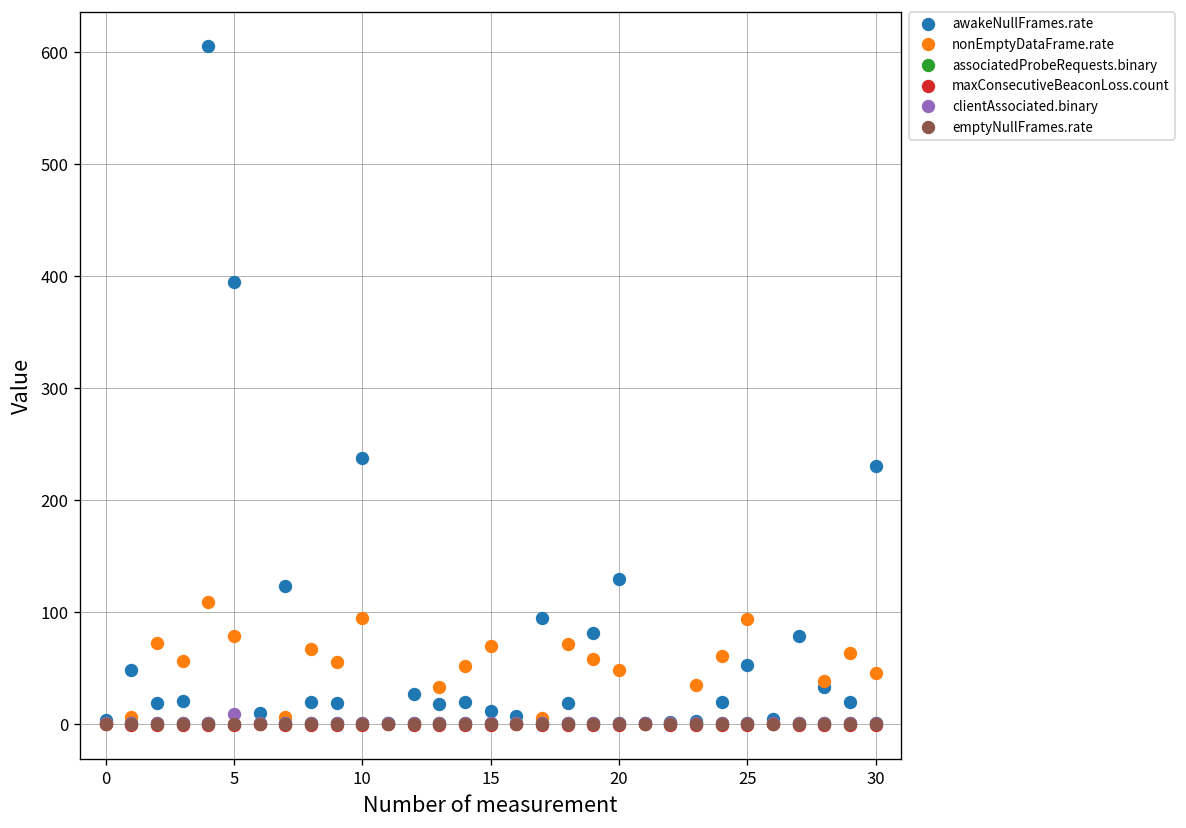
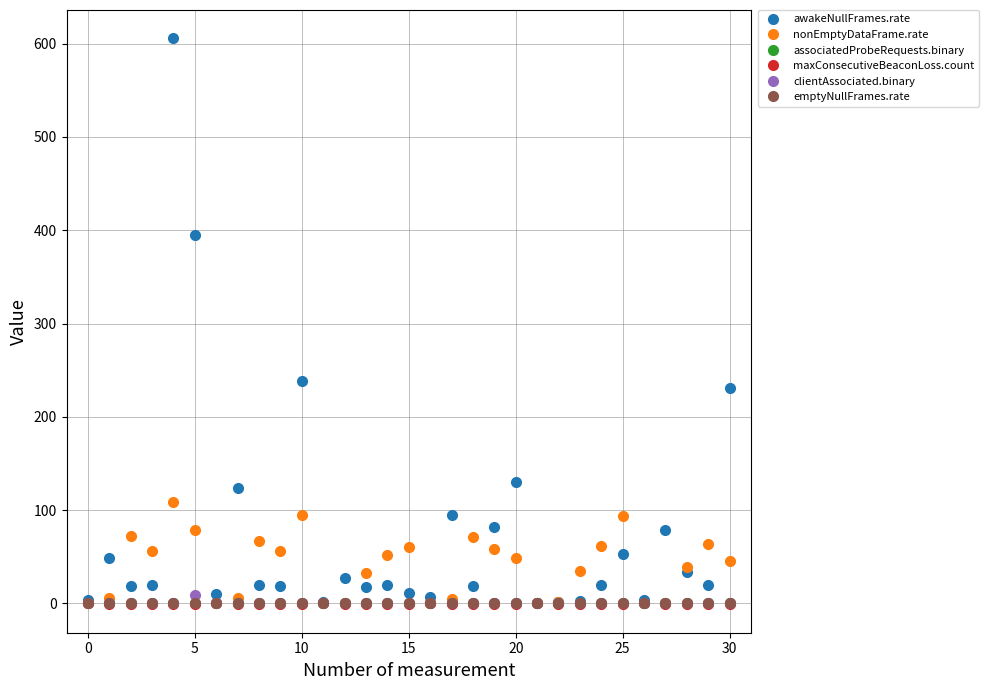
nonEmptyDataFrame.rate, 15: 70 -> 60
